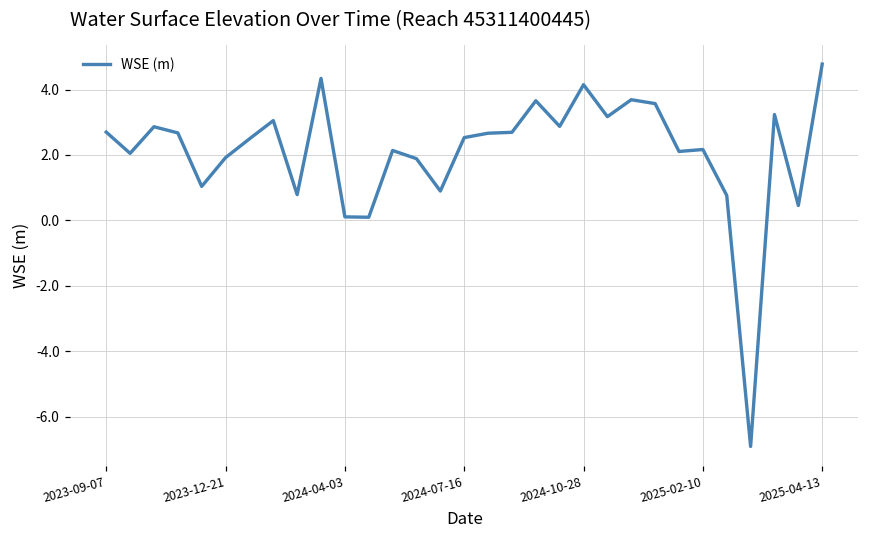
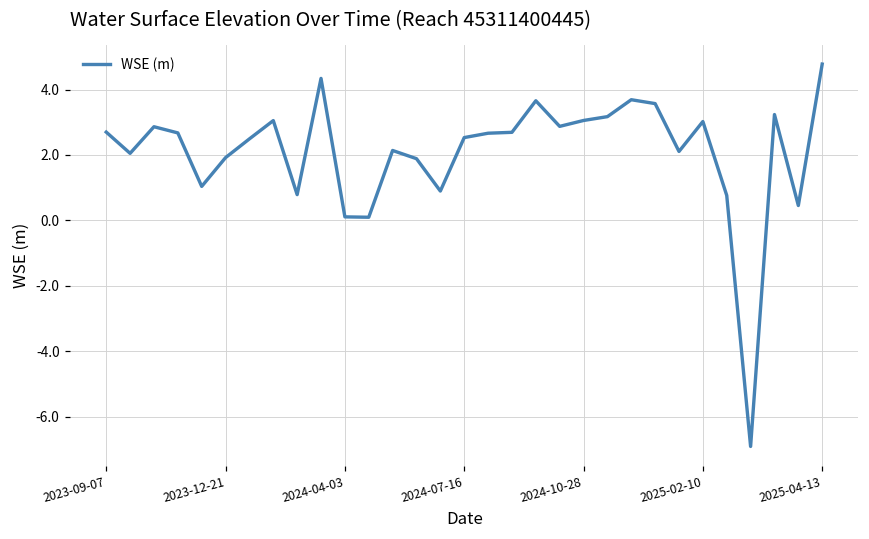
2024-10-28: 4.1 -> 3.1
2025-02-10: 2.2 -> 3.0
